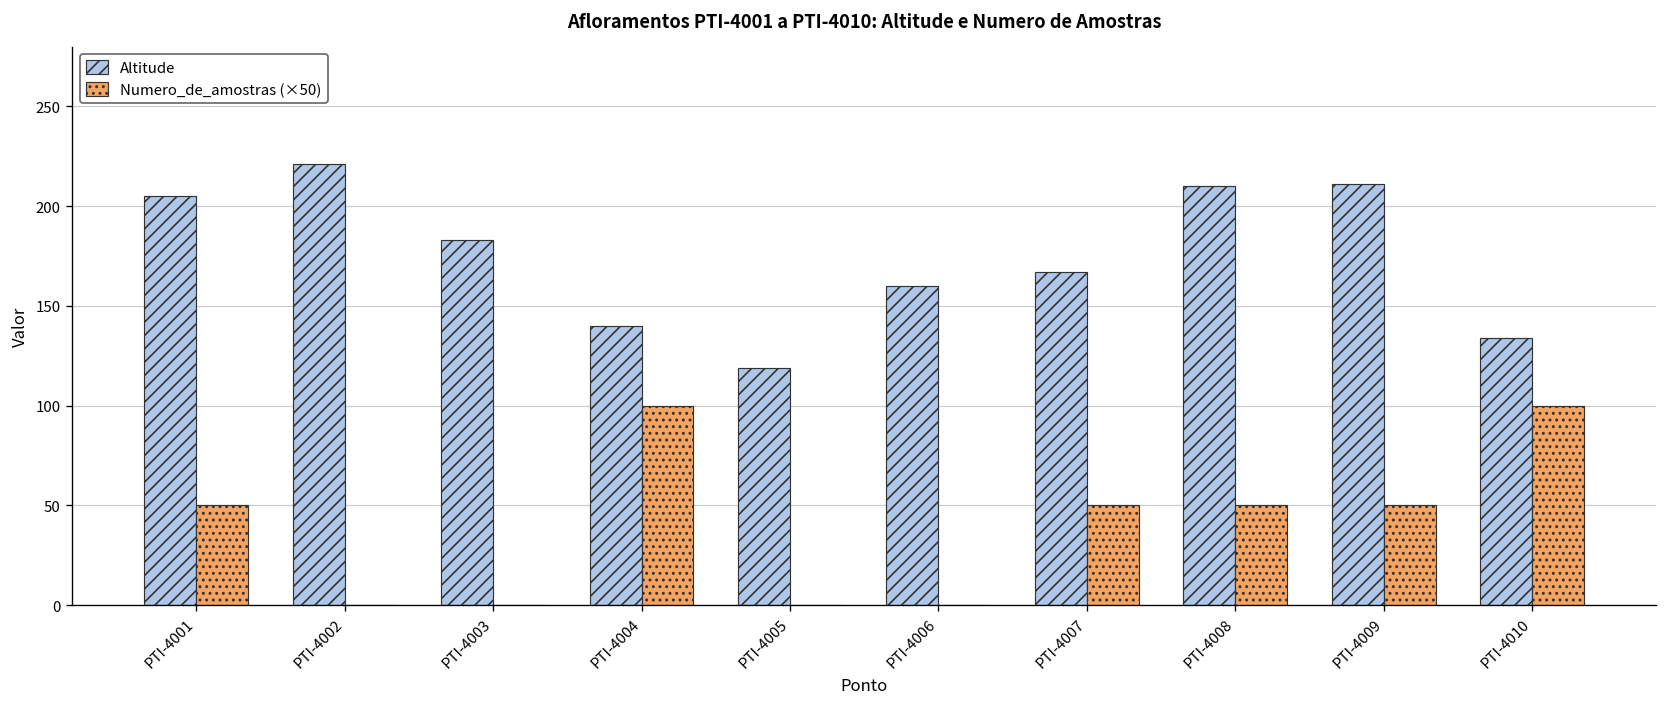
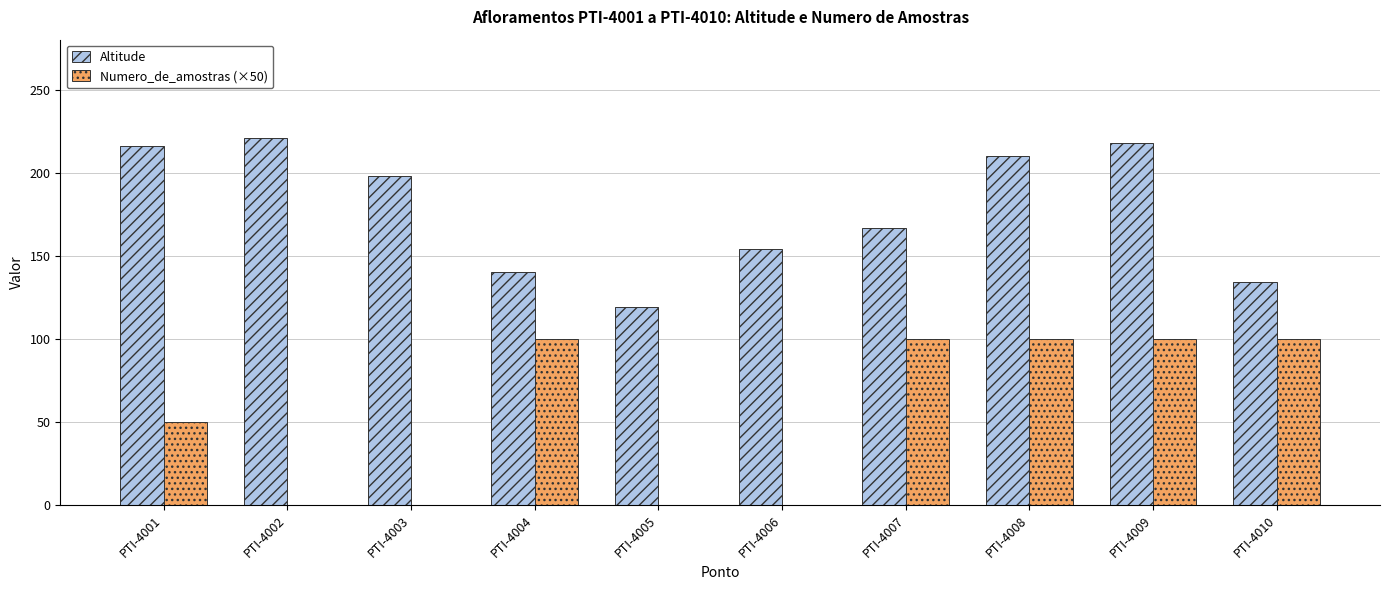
Altitude, PTI-4001: 205 -> 216
Altitude, PTI-4003: 183 -> 198
Altitude, PTI-4006: 160 -> 154
Numero_de_amostras (×50), PTI-4007: 50 -> 100
Numero_de_amostras (×50), PTI-4008: 50 -> 100
Altitude, PTI-4009: 211 -> 218
Numero_de_amostras (×50), PTI-4009: 50 -> 100
